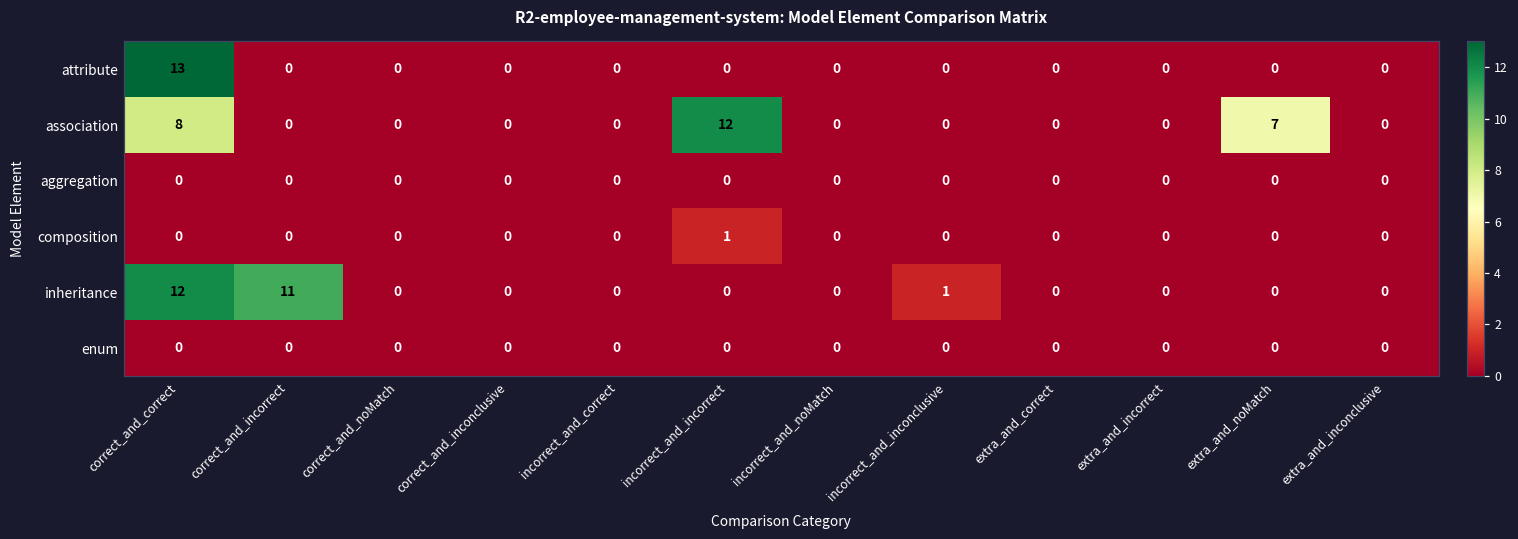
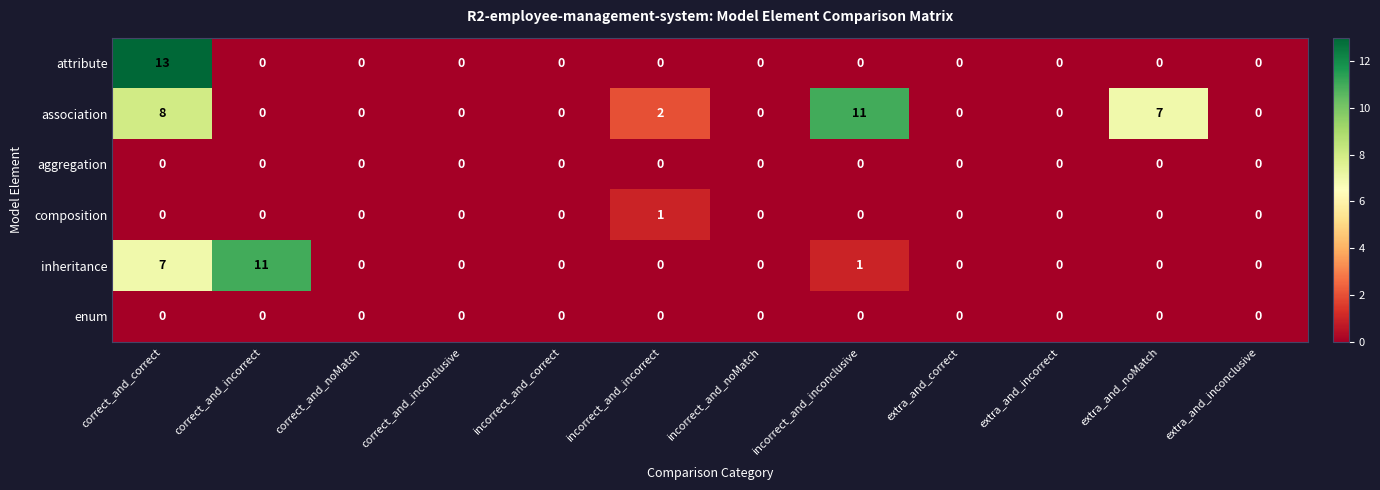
association, incorrect_and_incorrect: 12 -> 2
association, incorrect_and_inconclusive: 0 -> 11
inheritance, correct_and_correct: 12 -> 7
